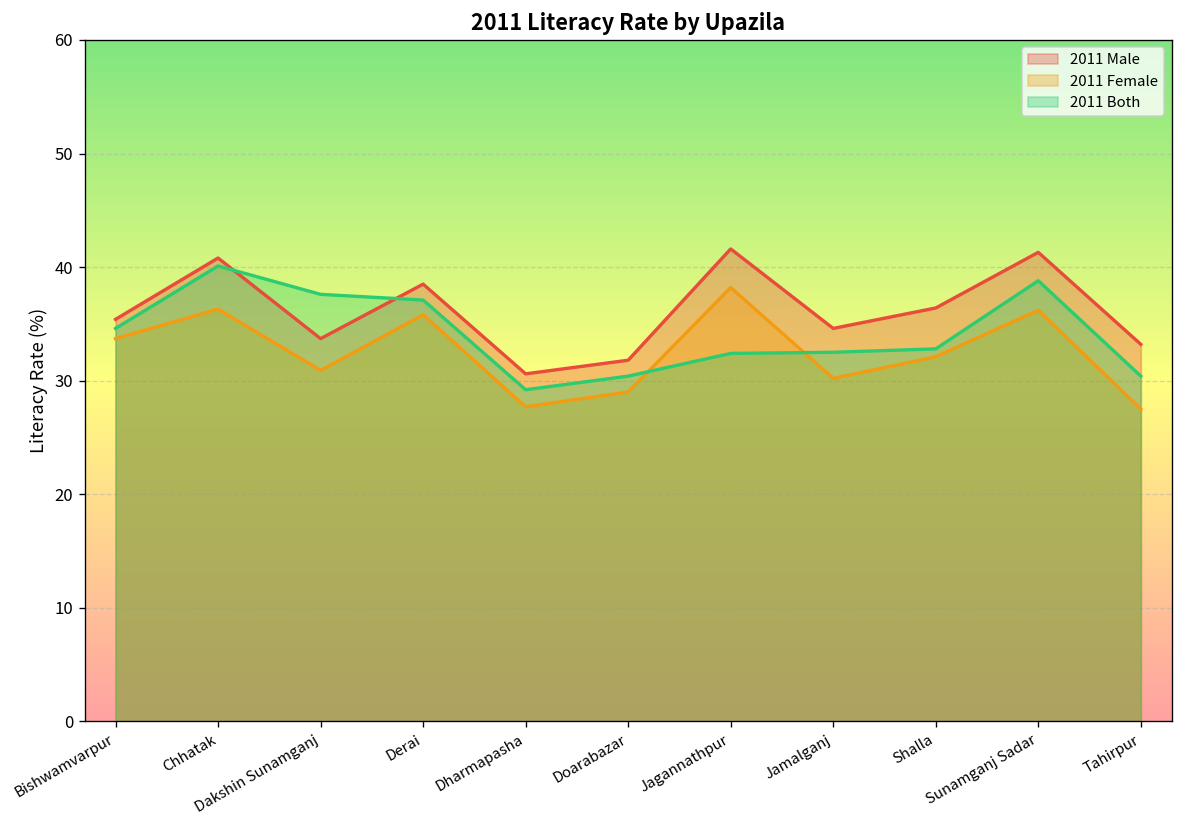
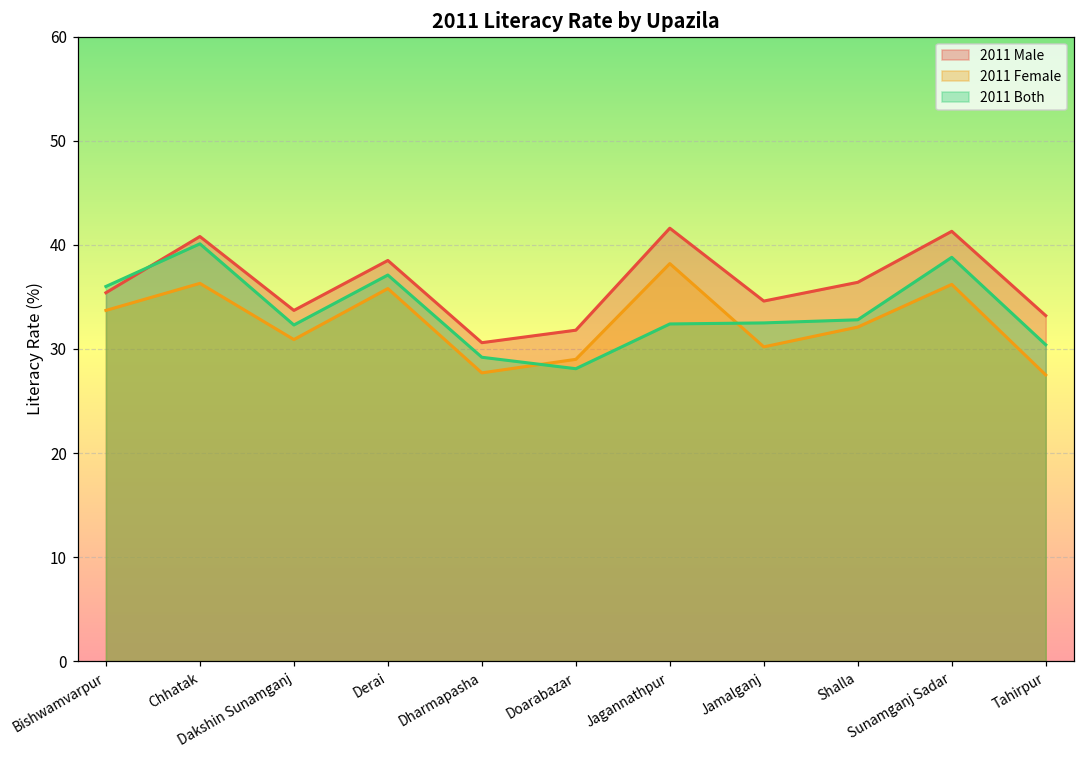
2011 Both, Bishwamvarpur: 35 -> 36
2011 Both, Dakshin Sunamganj: 38 -> 32
2011 Both, Doarabazar: 30 -> 28
